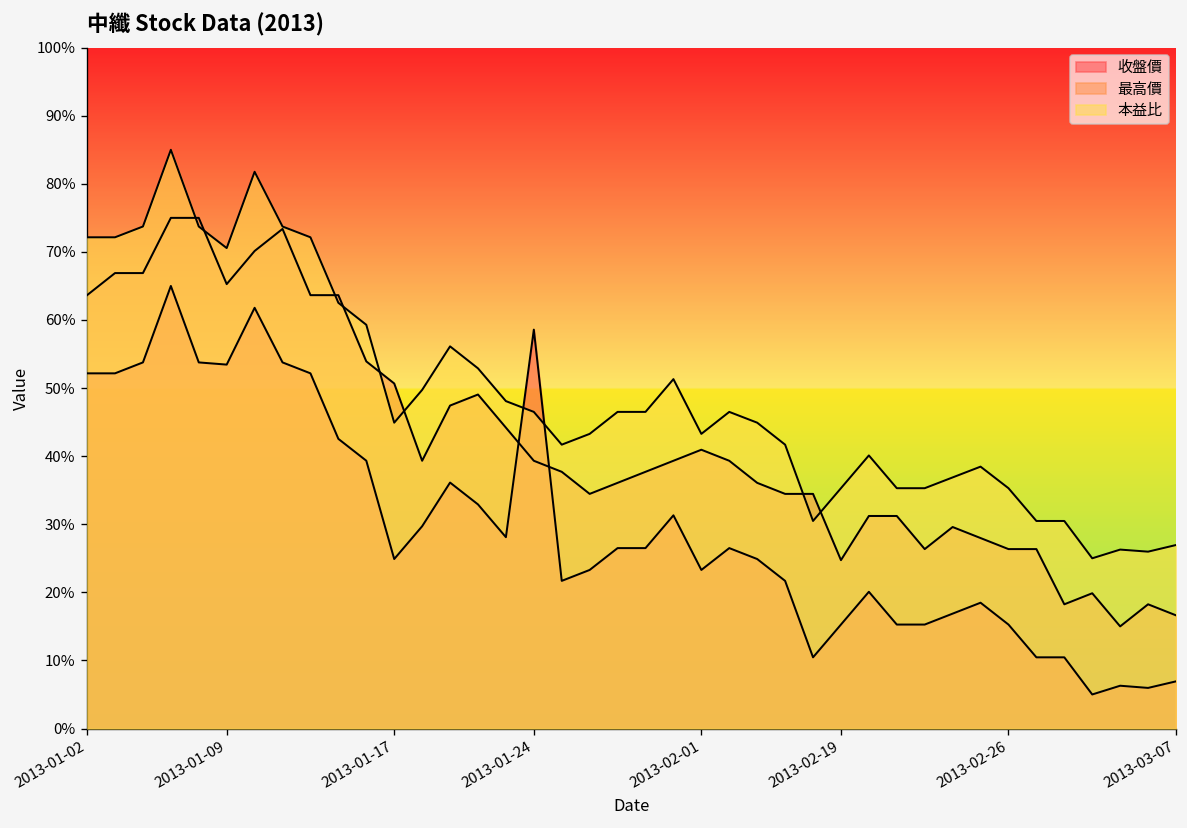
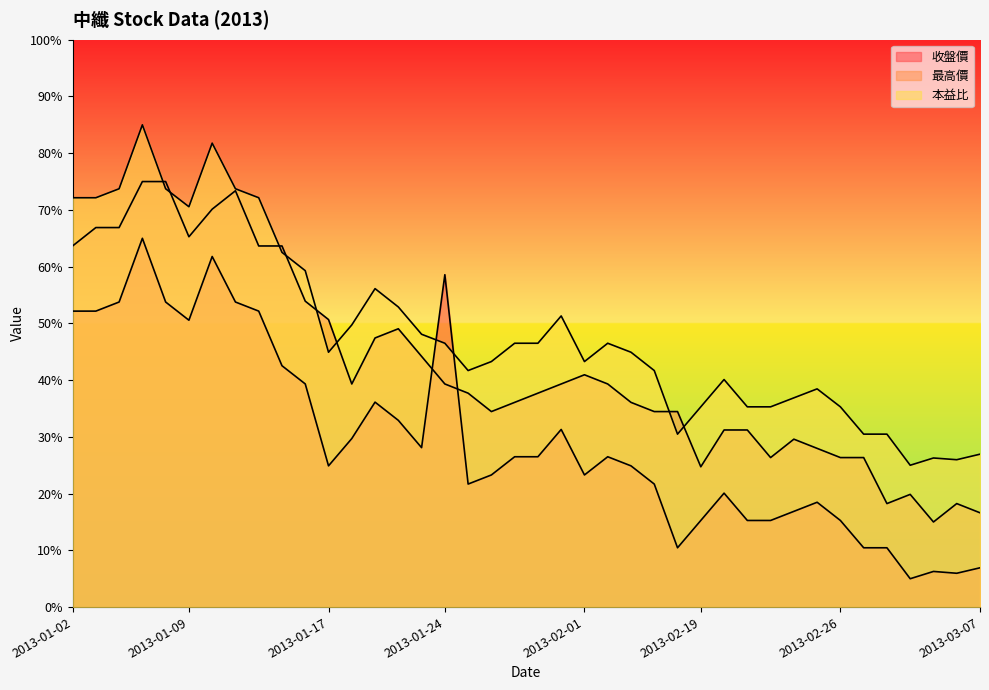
收盤價, 2013-01-09: 53% -> 51%
